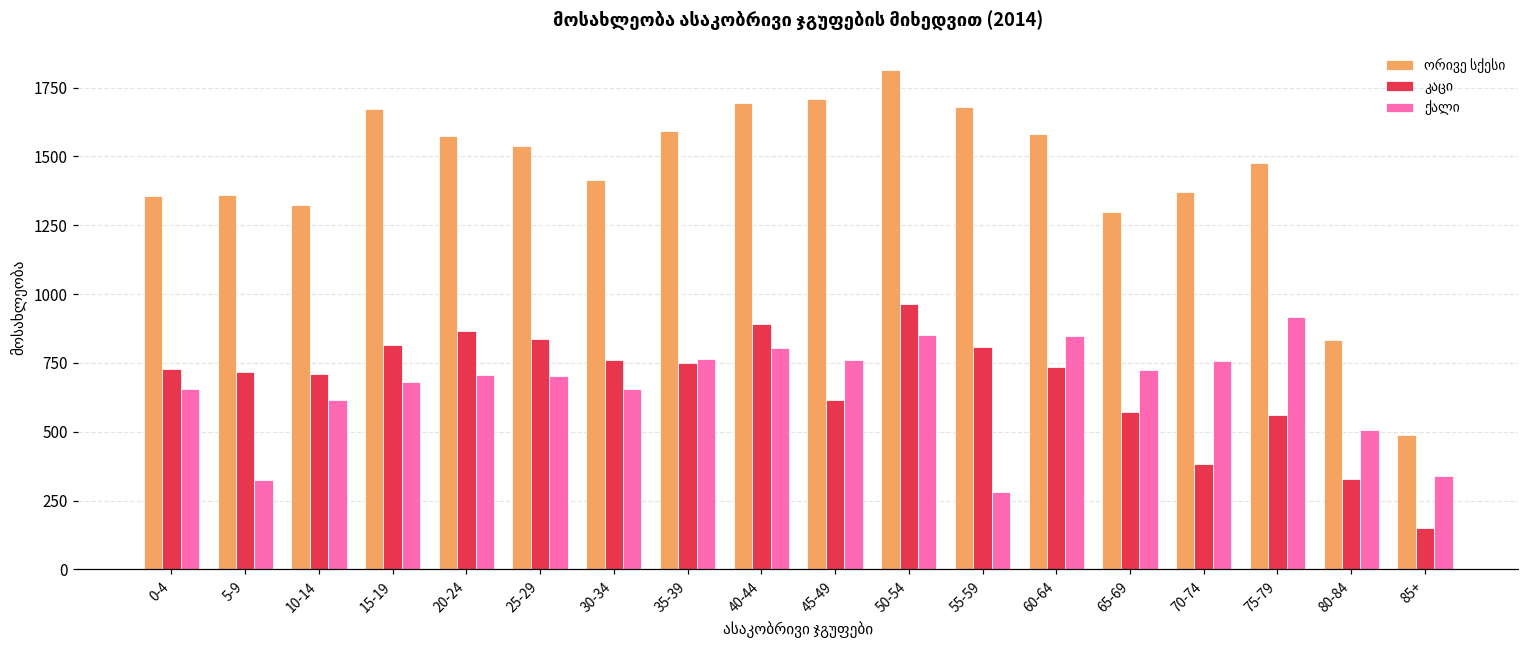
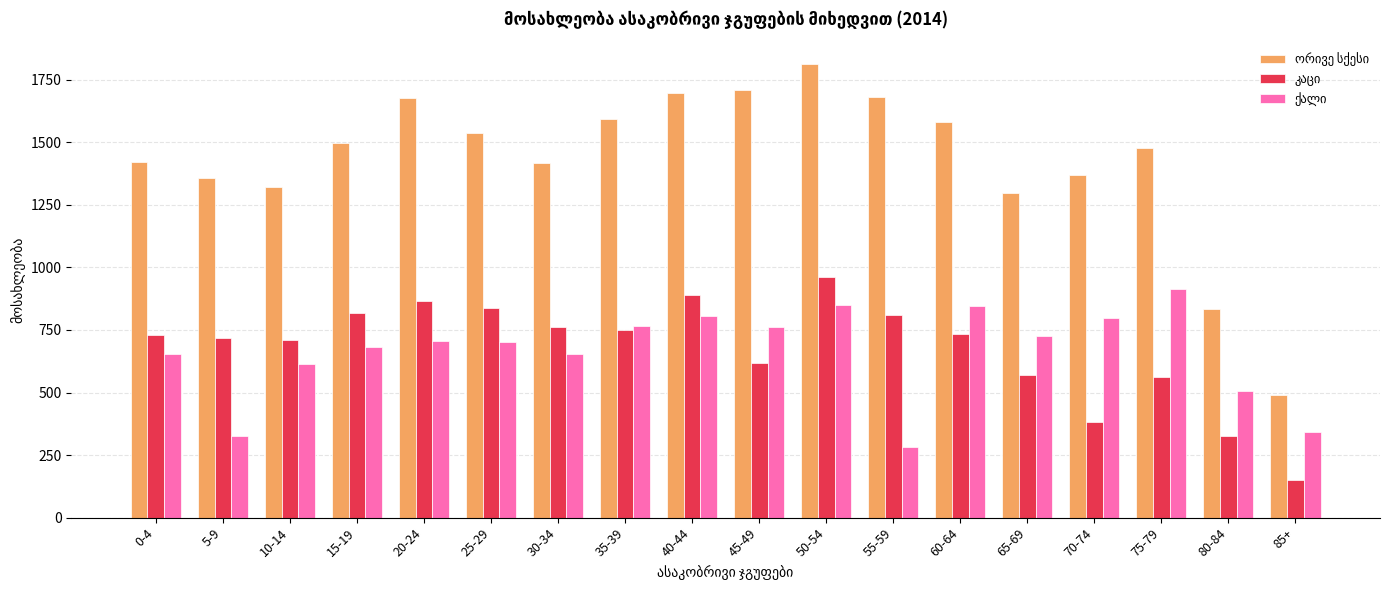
ორივე სქესი, 0-4: 1360 -> 1420
ორივე სქესი, 15-19: 1670 -> 1500
ორივე სქესი, 20-24: 1570 -> 1680
ქალი, 70-74: 760 -> 800
